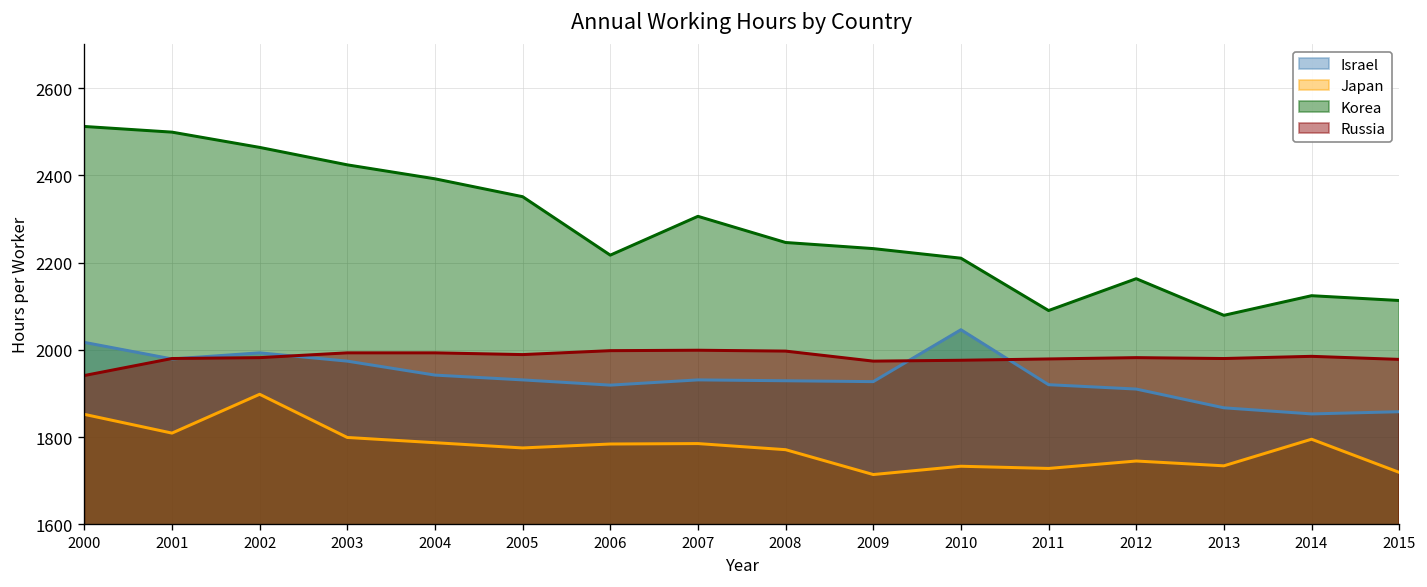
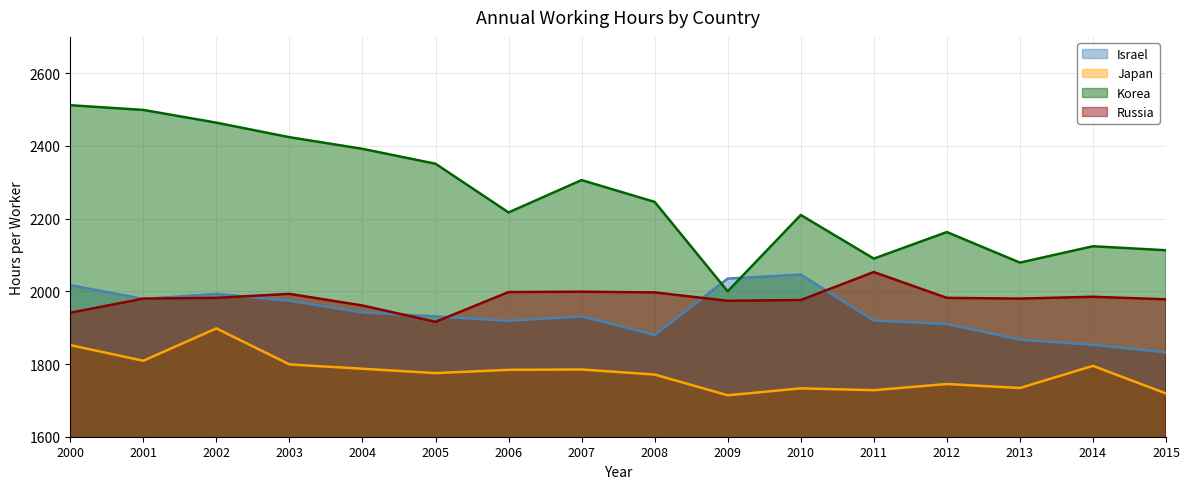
Russia, 2004: 1990 -> 1960
Russia, 2005: 1990 -> 1920
Israel, 2008: 1930 -> 1880
Israel, 2009: 1930 -> 2040
Korea, 2009: 2230 -> 2000
Russia, 2011: 1980 -> 2050
Israel, 2015: 1860 -> 1830
